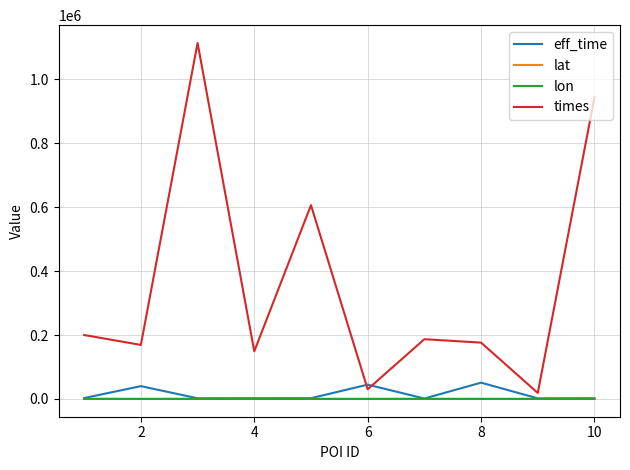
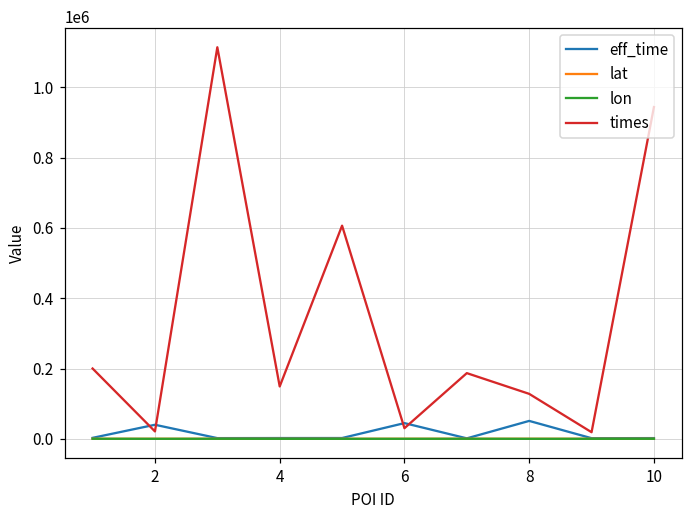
times, 2: 170000 -> 20000
times, 8: 180000 -> 130000
